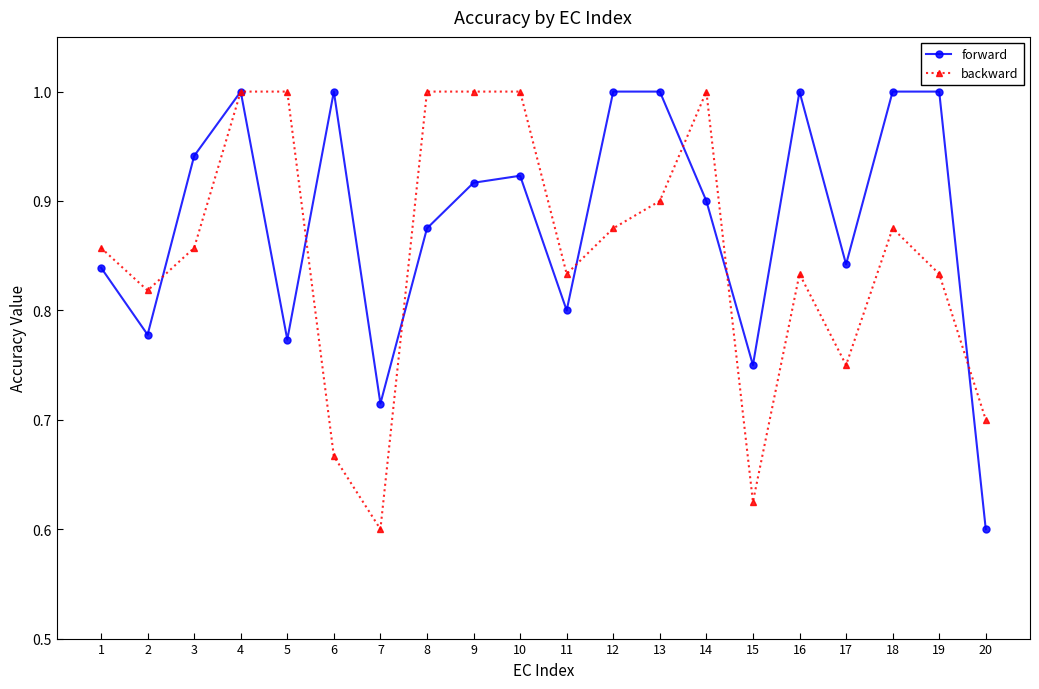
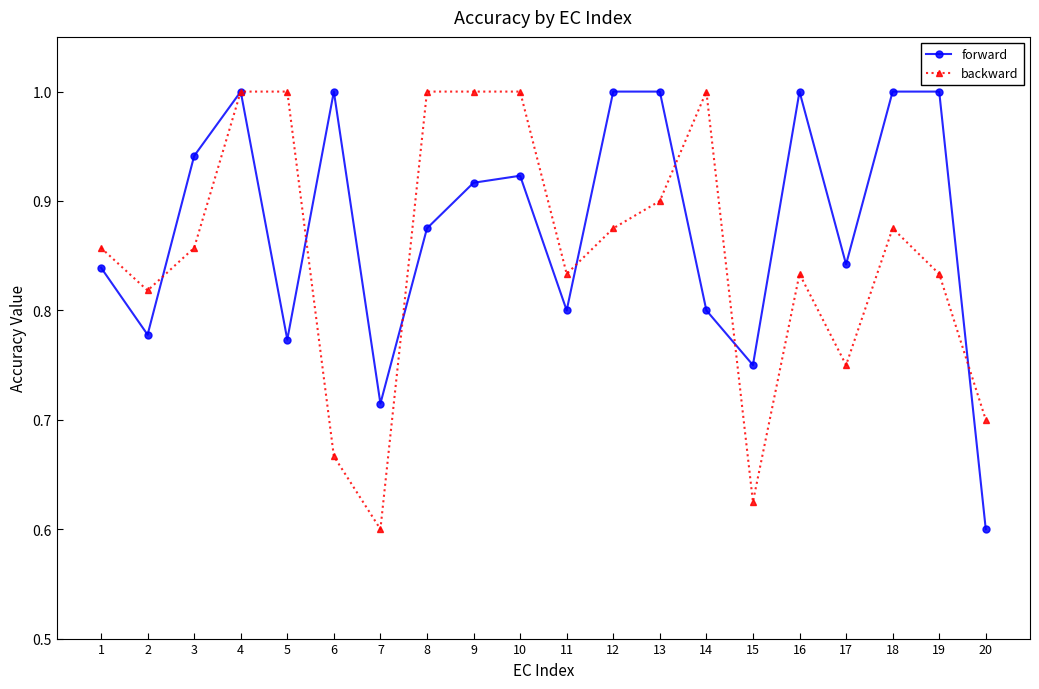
forward, 14: 0.9 -> 0.8
